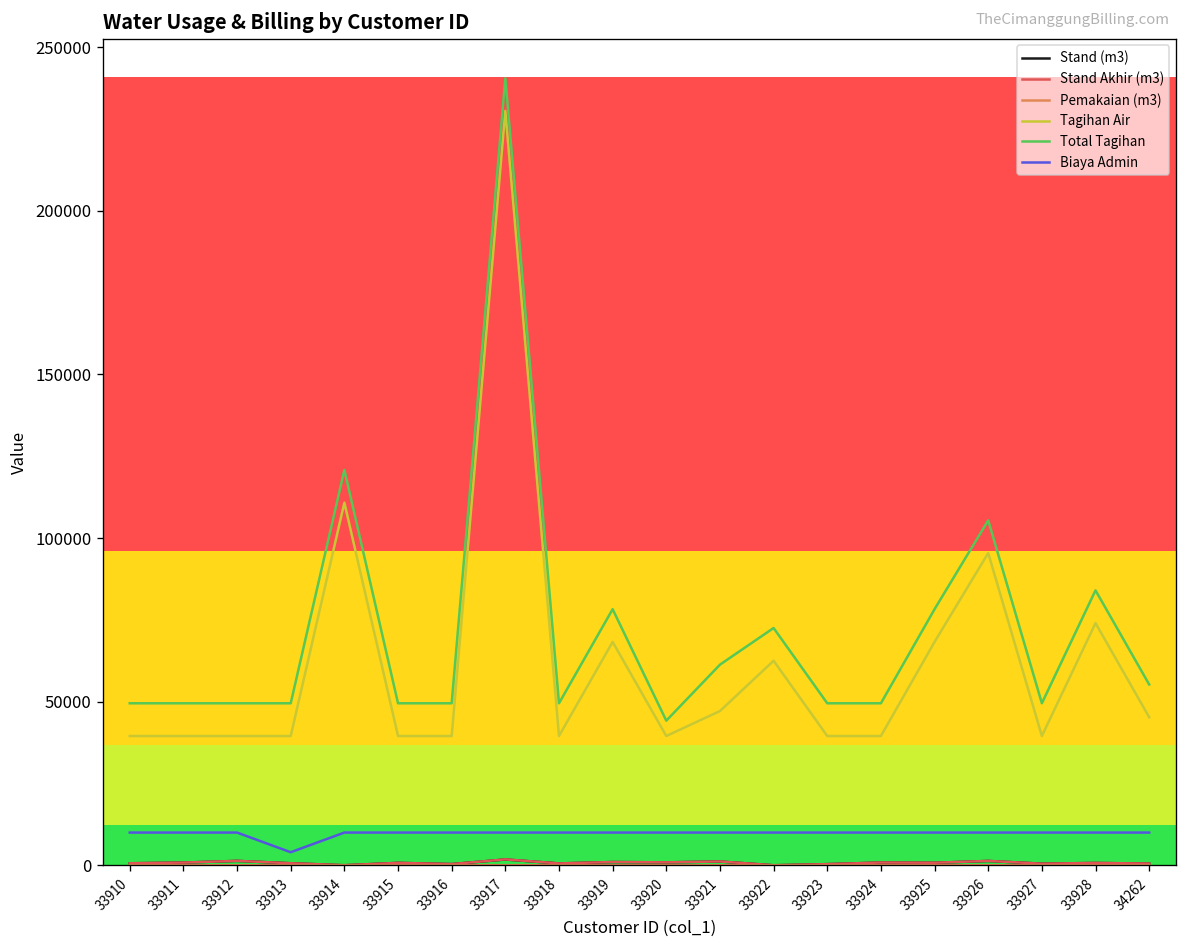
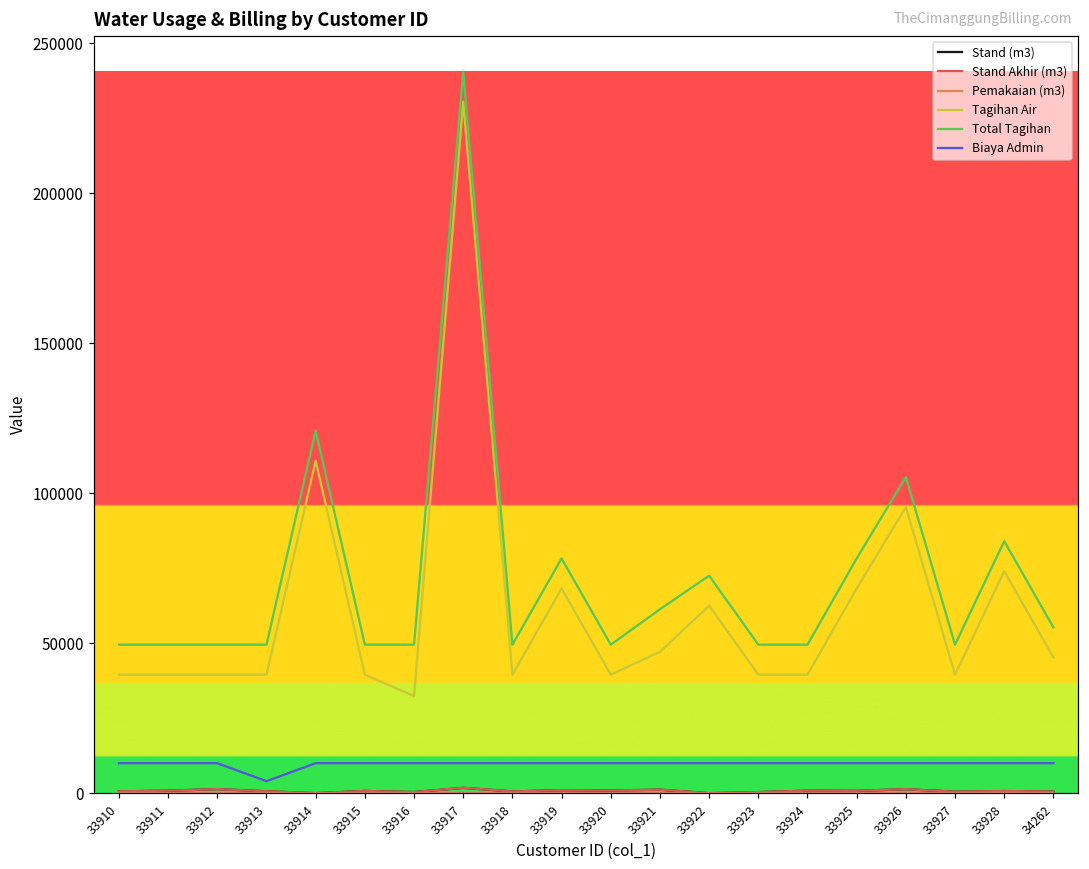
Tagihan Air, 33916: 40000 -> 32000
Total Tagihan, 33920: 44000 -> 50000
